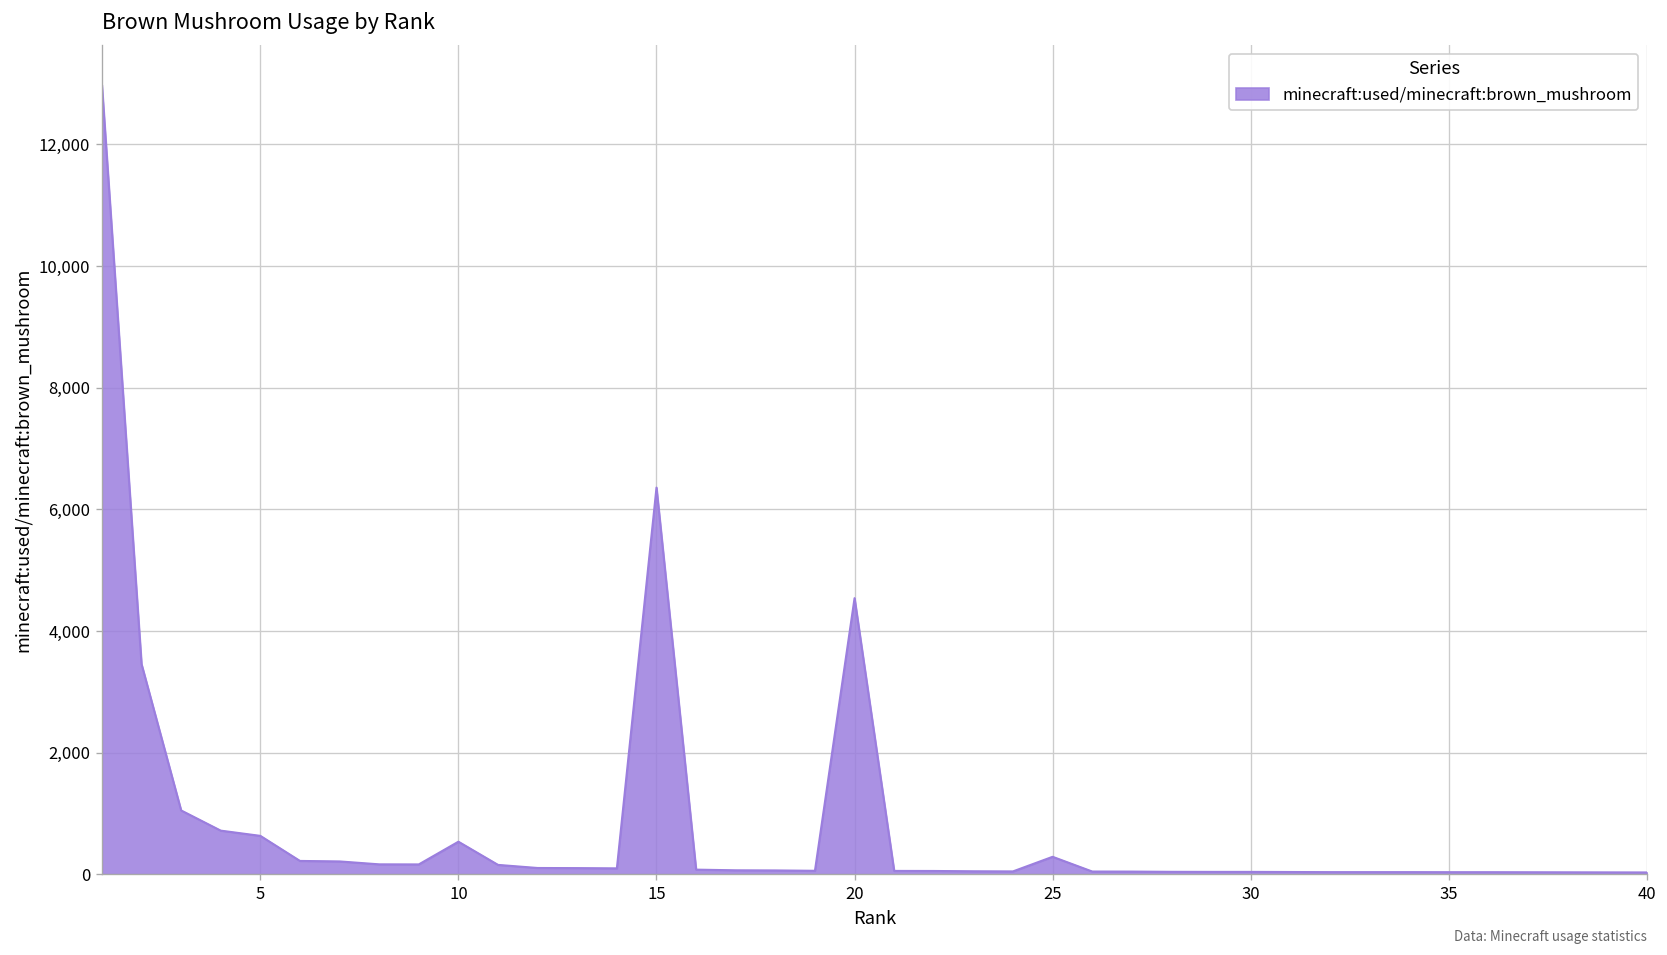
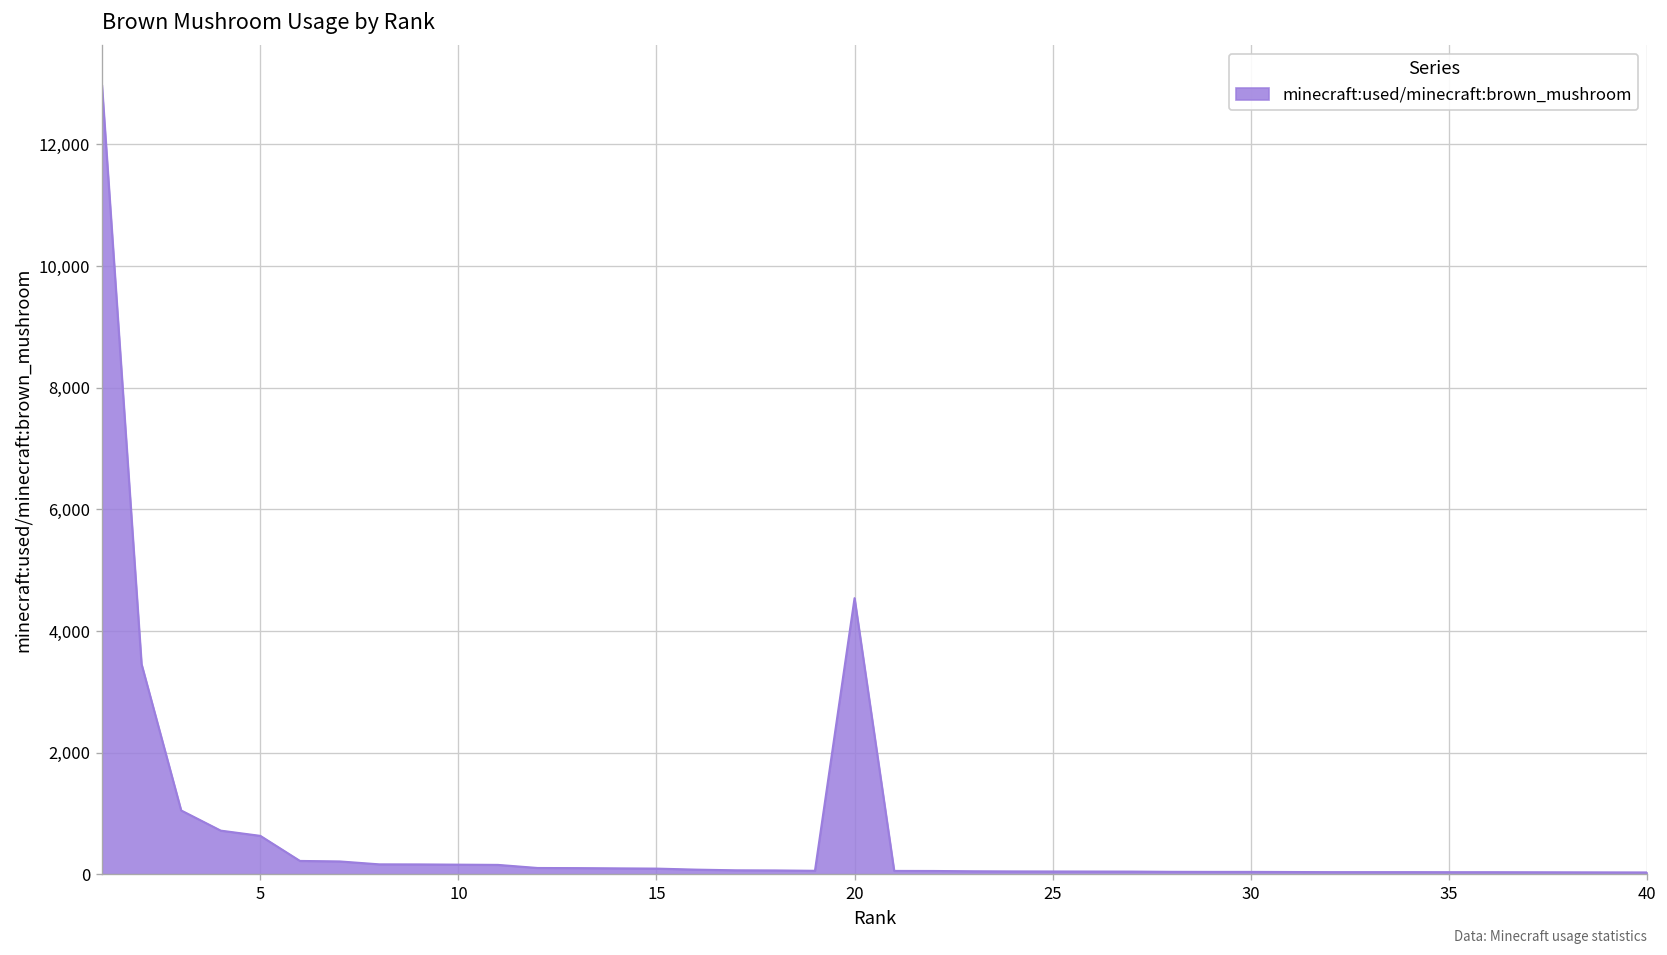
10: 500 -> 200
15: 6,400 -> 100
25: 300 -> 0
